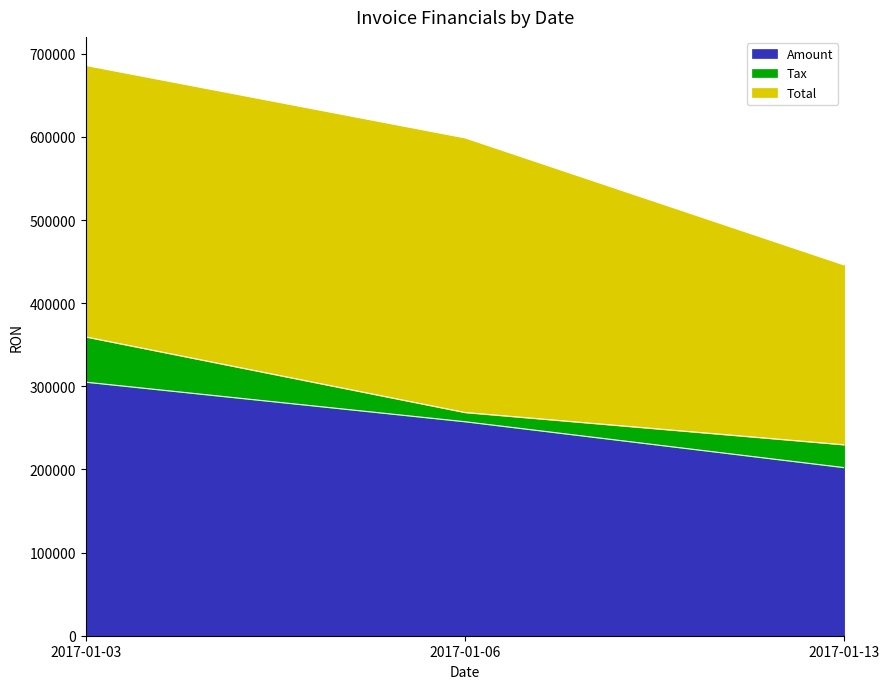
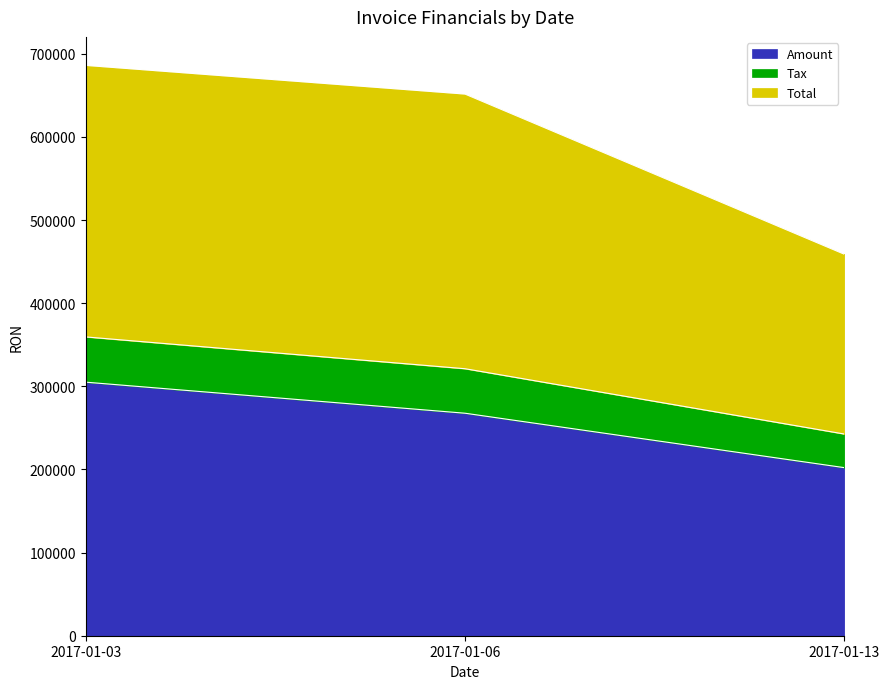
Amount, 2017-01-06: 260000 -> 270000
Tax, 2017-01-06: 10000 -> 50000
Tax, 2017-01-13: 30000 -> 40000
